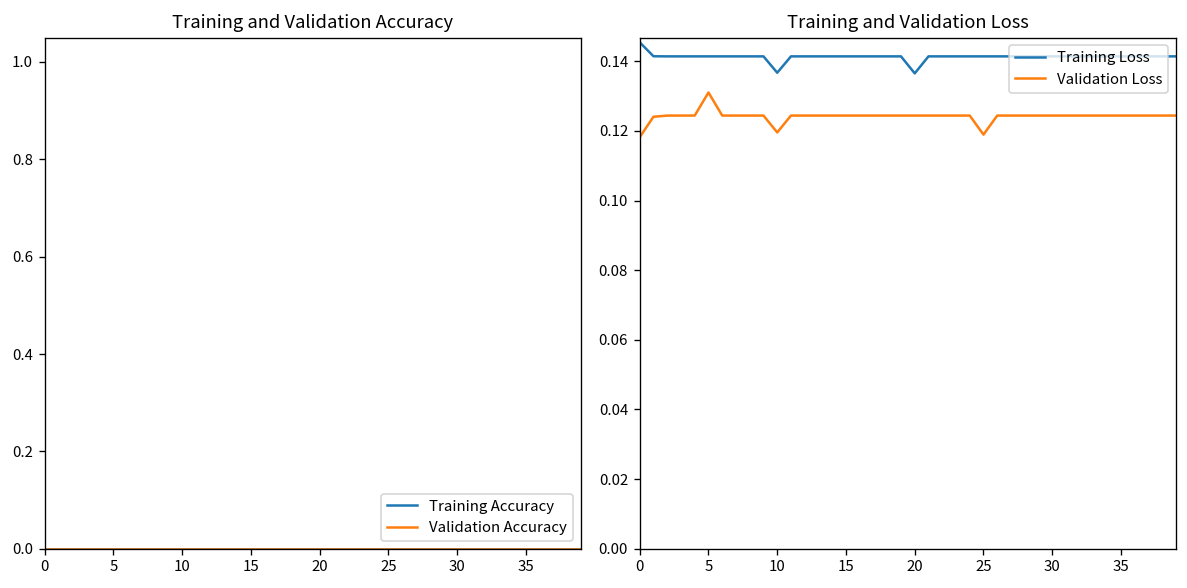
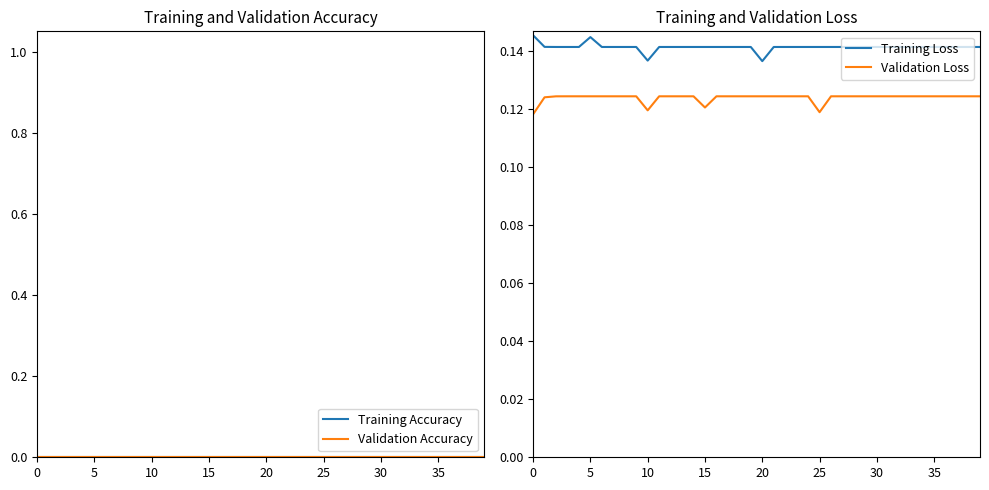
Training and Validation Loss, Training Loss, 5: 0.141 -> 0.145
Training and Validation Loss, Validation Loss, 5: 0.131 -> 0.124
Training and Validation Loss, Validation Loss, 15: 0.124 -> 0.121
